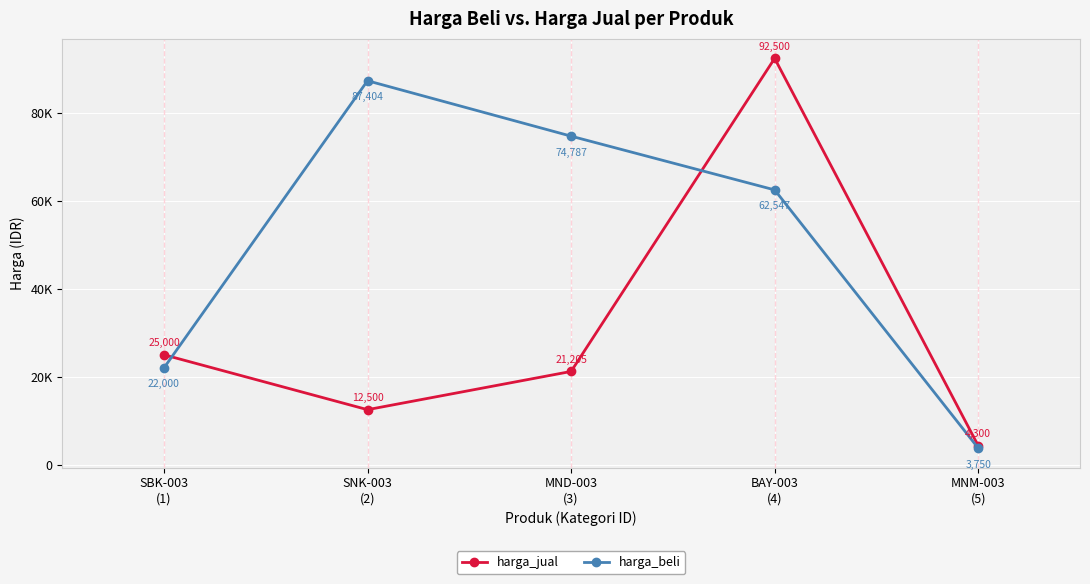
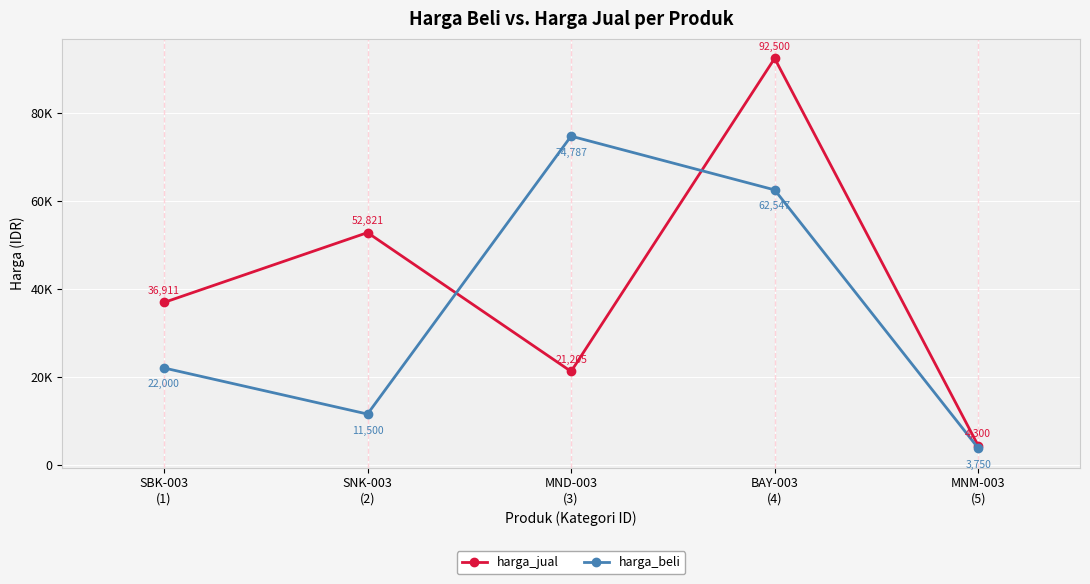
harga_jual, SBK-003 (1): 25,000 -> 36,911
harga_jual, SNK-003 (2): 12,500 -> 52,821
harga_beli, SNK-003 (2): 87,404 -> 11,500
